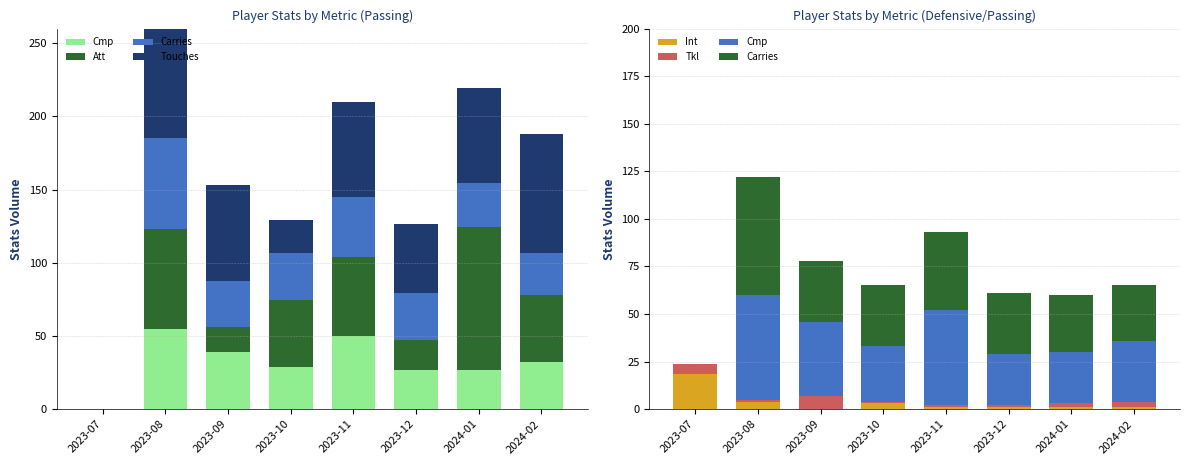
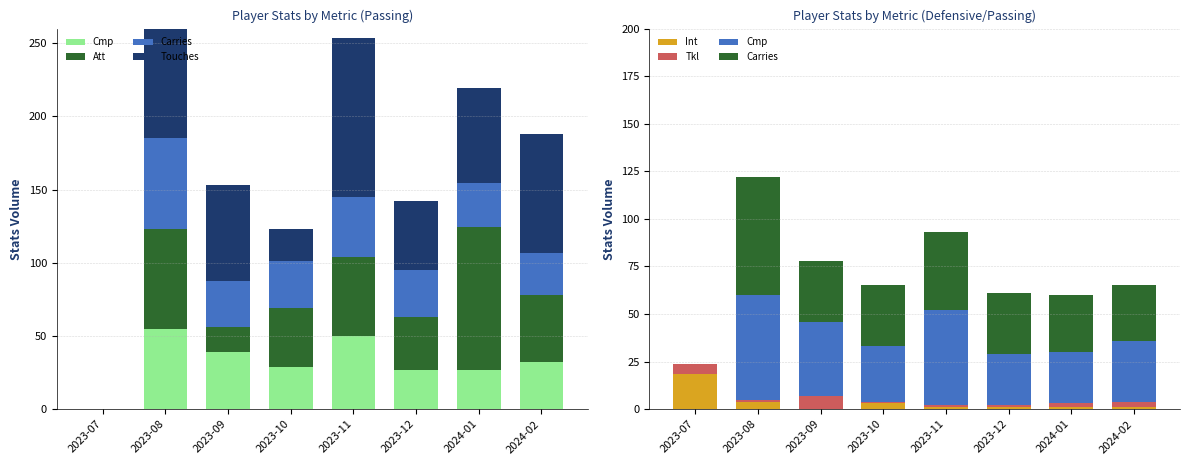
Player Stats by Metric (Passing), Att, 2023-10: 46 -> 40
Player Stats by Metric (Passing), Touches, 2023-11: 65 -> 108
Player Stats by Metric (Passing), Att, 2023-12: 20 -> 36
